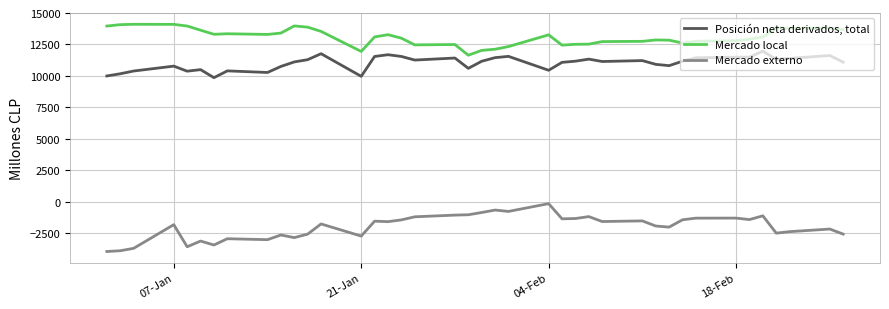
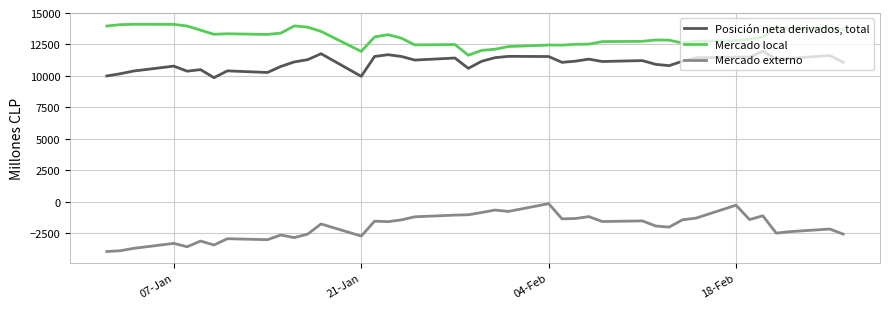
Mercado externo, 07-Jan: -1800 -> -3300
Posición neta derivados, total, 04-Feb: 10400 -> 11500
Mercado local, 04-Feb: 13300 -> 12500
Mercado externo, 18-Feb: -1300 -> -300
